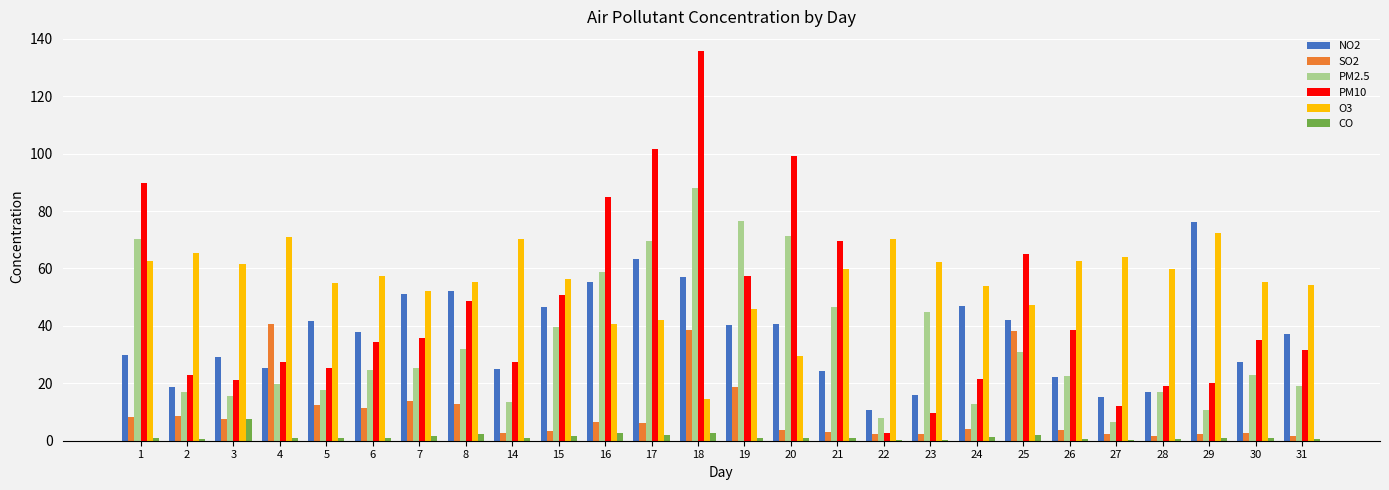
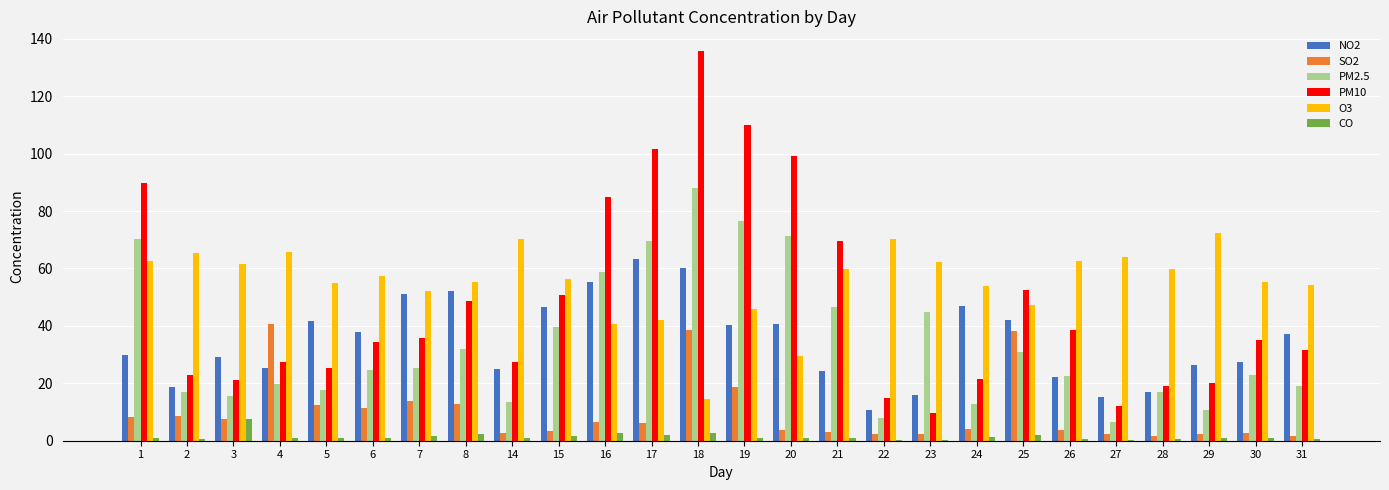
O3, 4: 71 -> 66
NO2, 18: 57 -> 60
PM10, 19: 57 -> 110
PM10, 22: 3 -> 15
PM10, 25: 65 -> 52
NO2, 29: 76 -> 27
